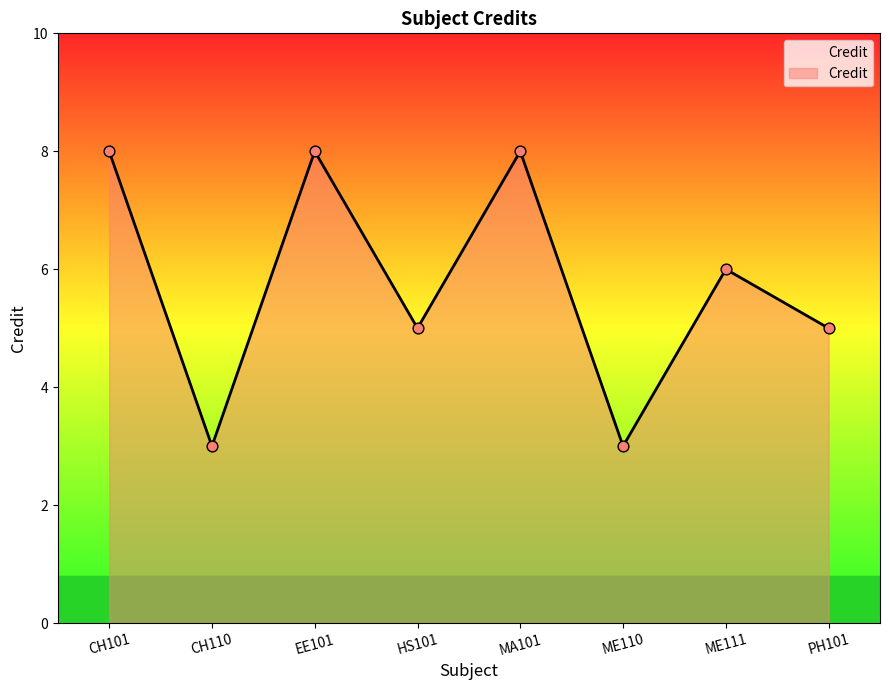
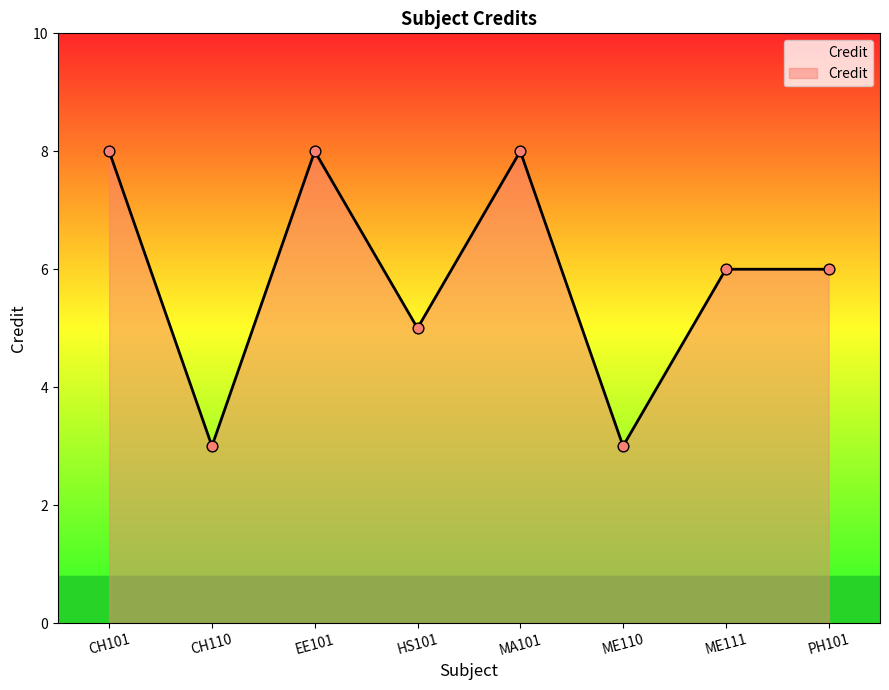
PH101: 5 -> 6
